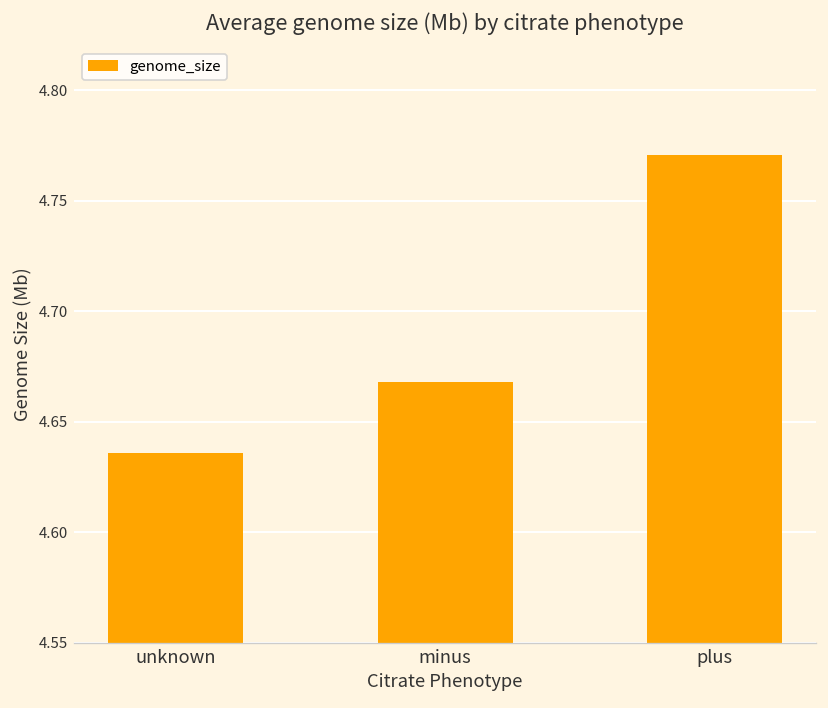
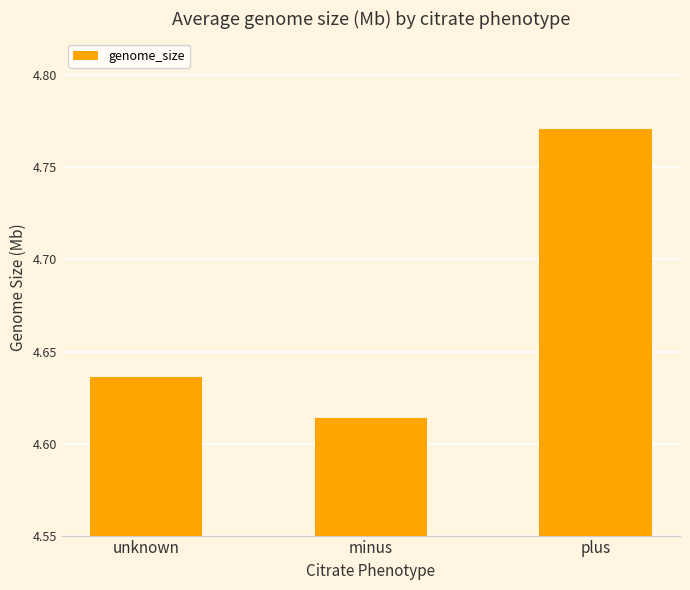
minus: 4.668 -> 4.614
